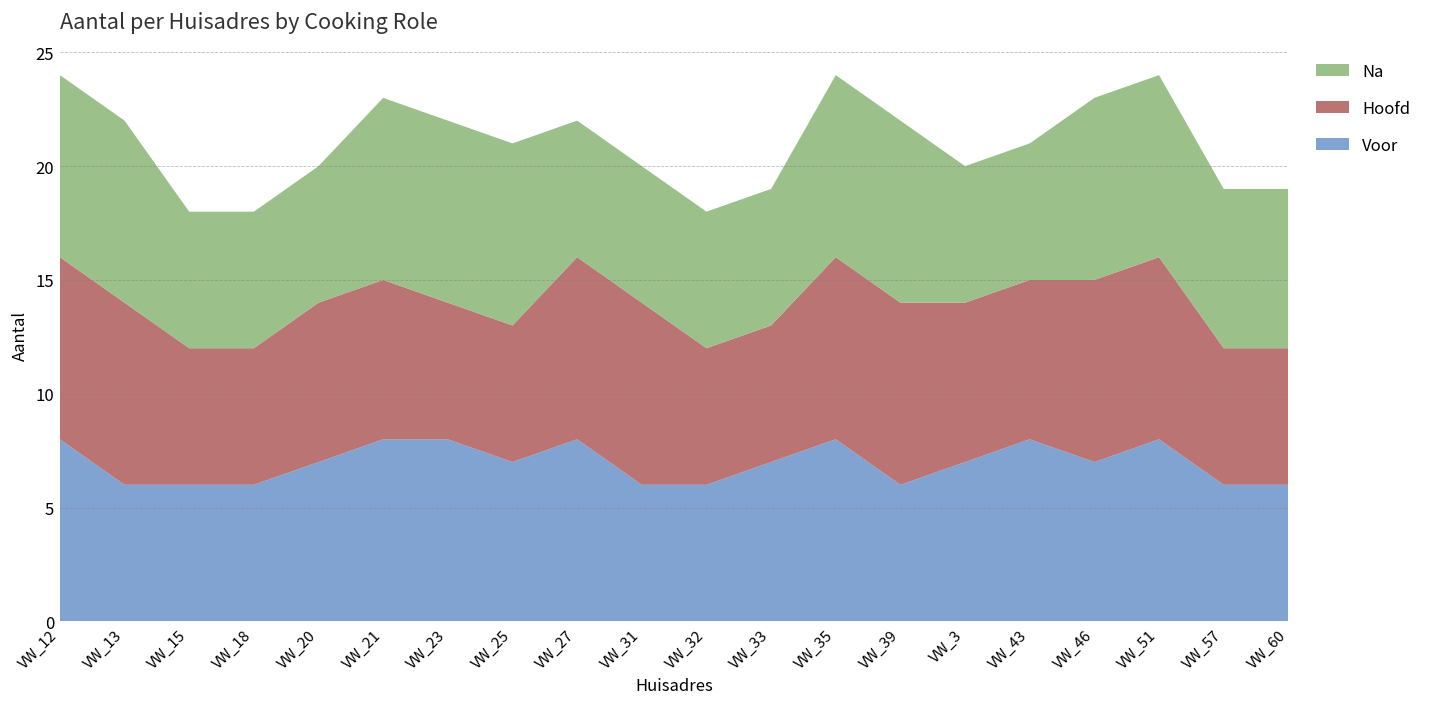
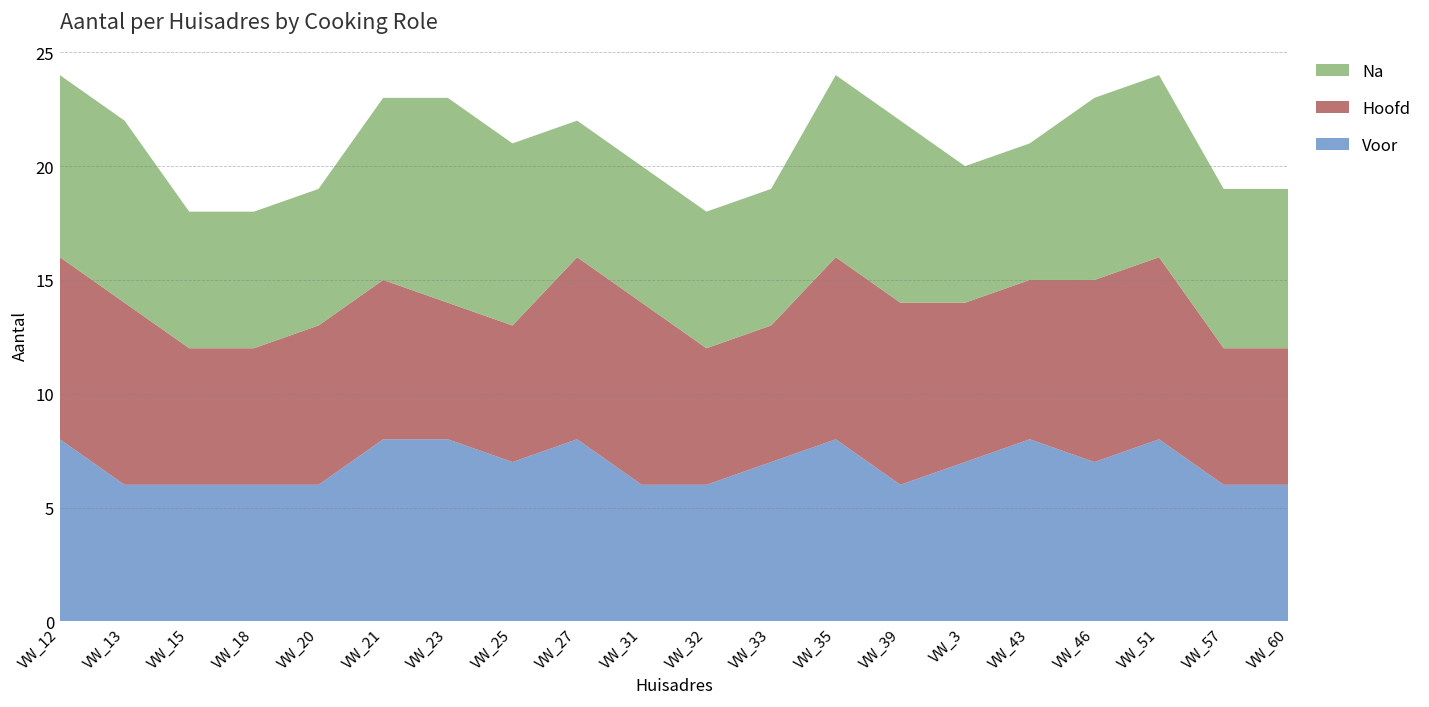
Voor, VW_20: 7 -> 6
Na, VW_23: 8 -> 9
